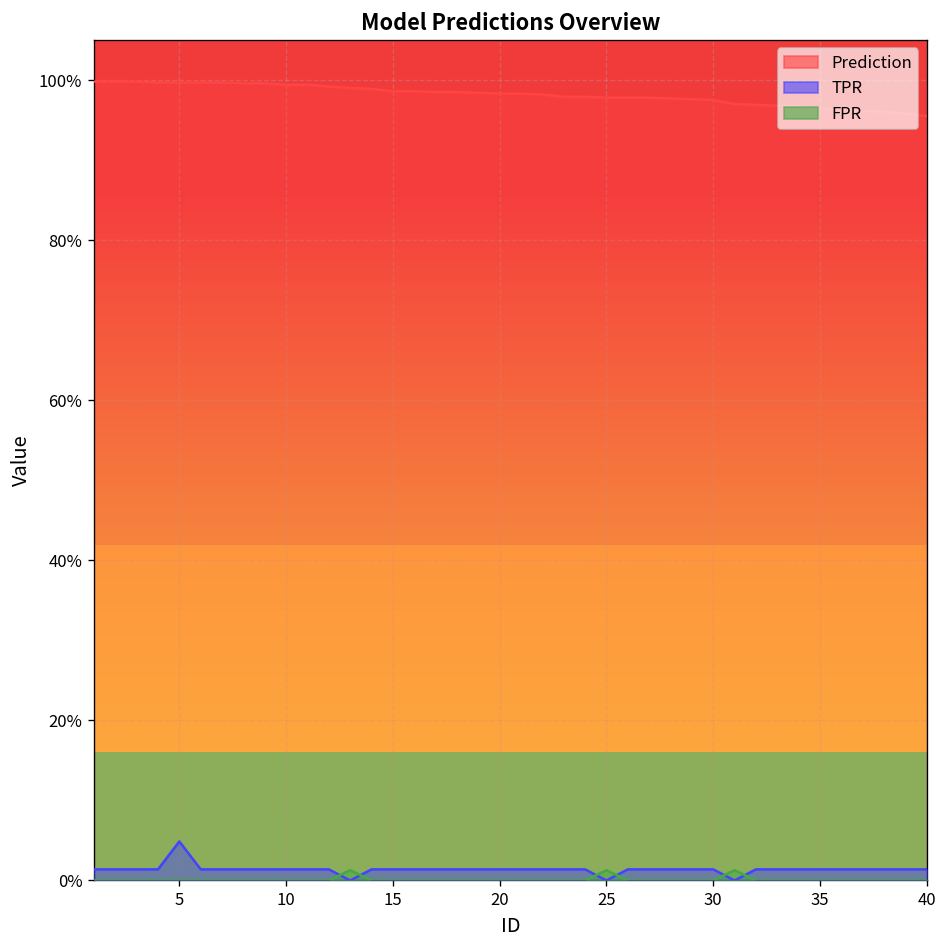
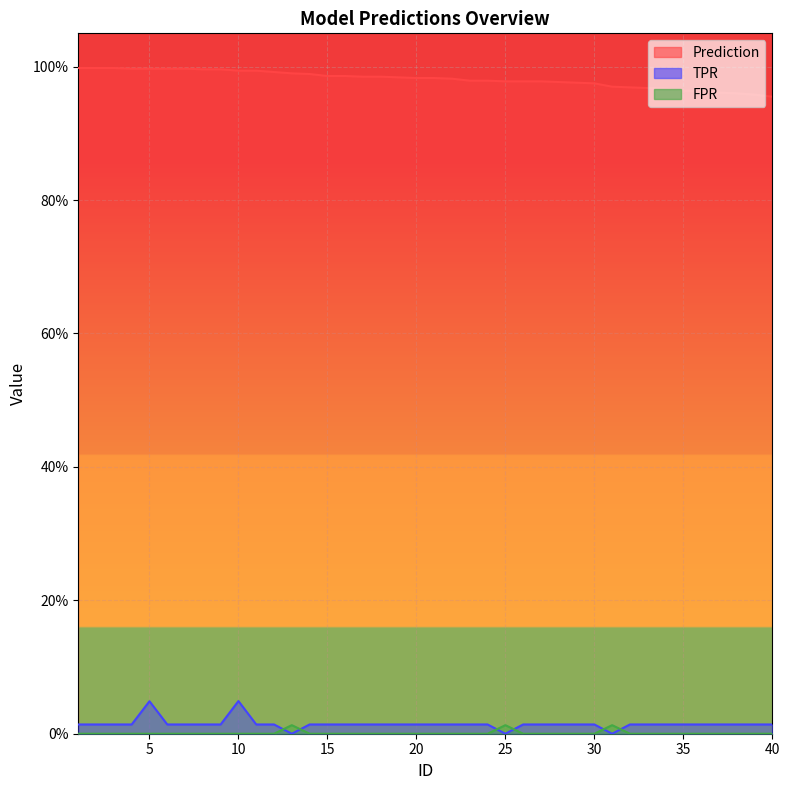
TPR, 10: 1% -> 5%
